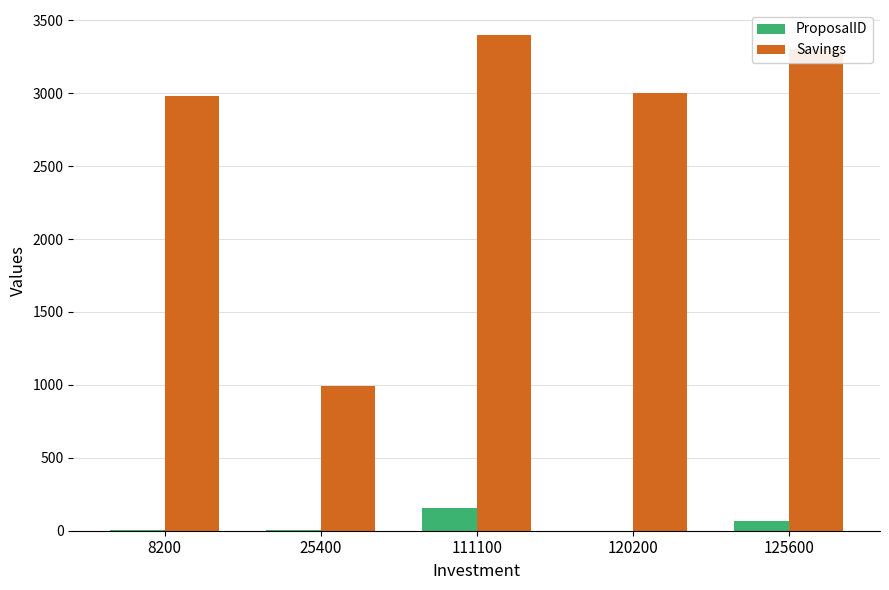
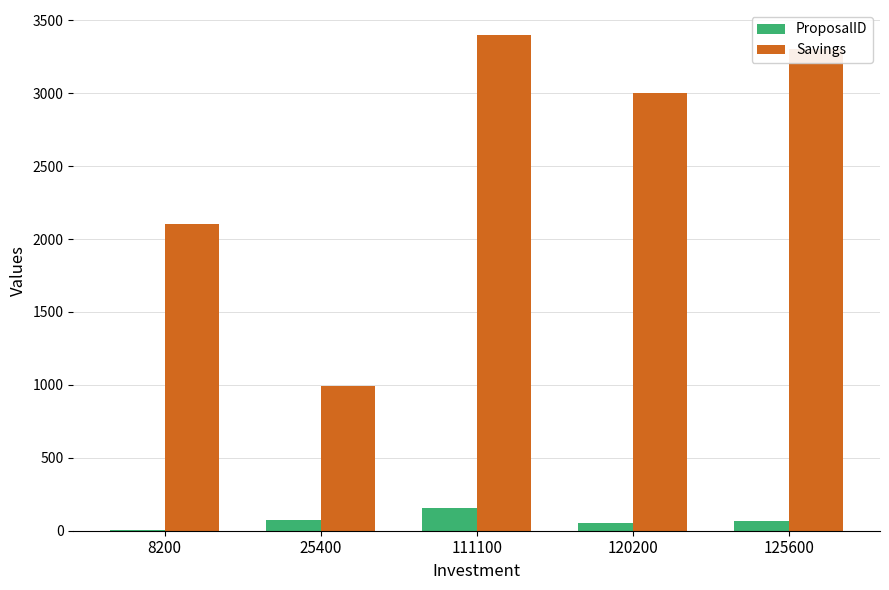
Savings, 8200: 2980 -> 2100
ProposalID, 25400: 0 -> 70
ProposalID, 120200: 0 -> 60
